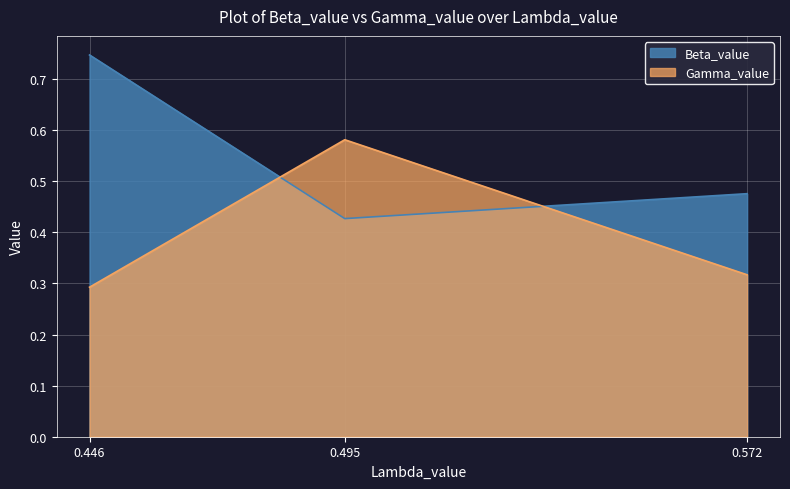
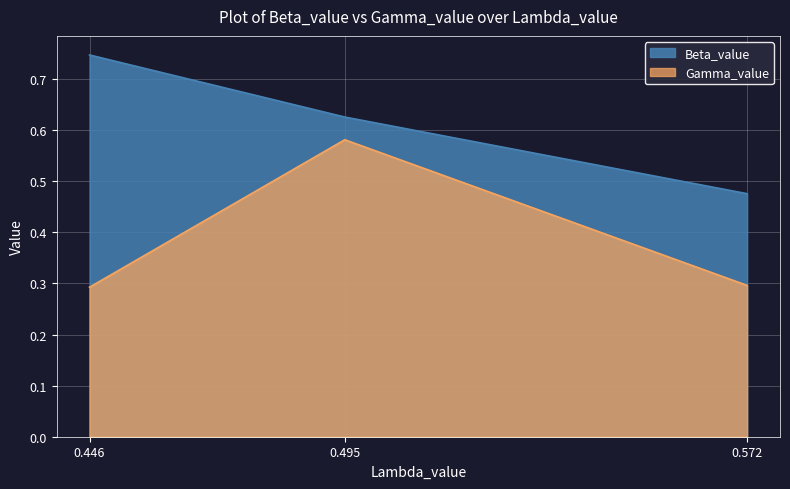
Beta_value, 0.495: 0.43 -> 0.63
Gamma_value, 0.572: 0.32 -> 0.30
